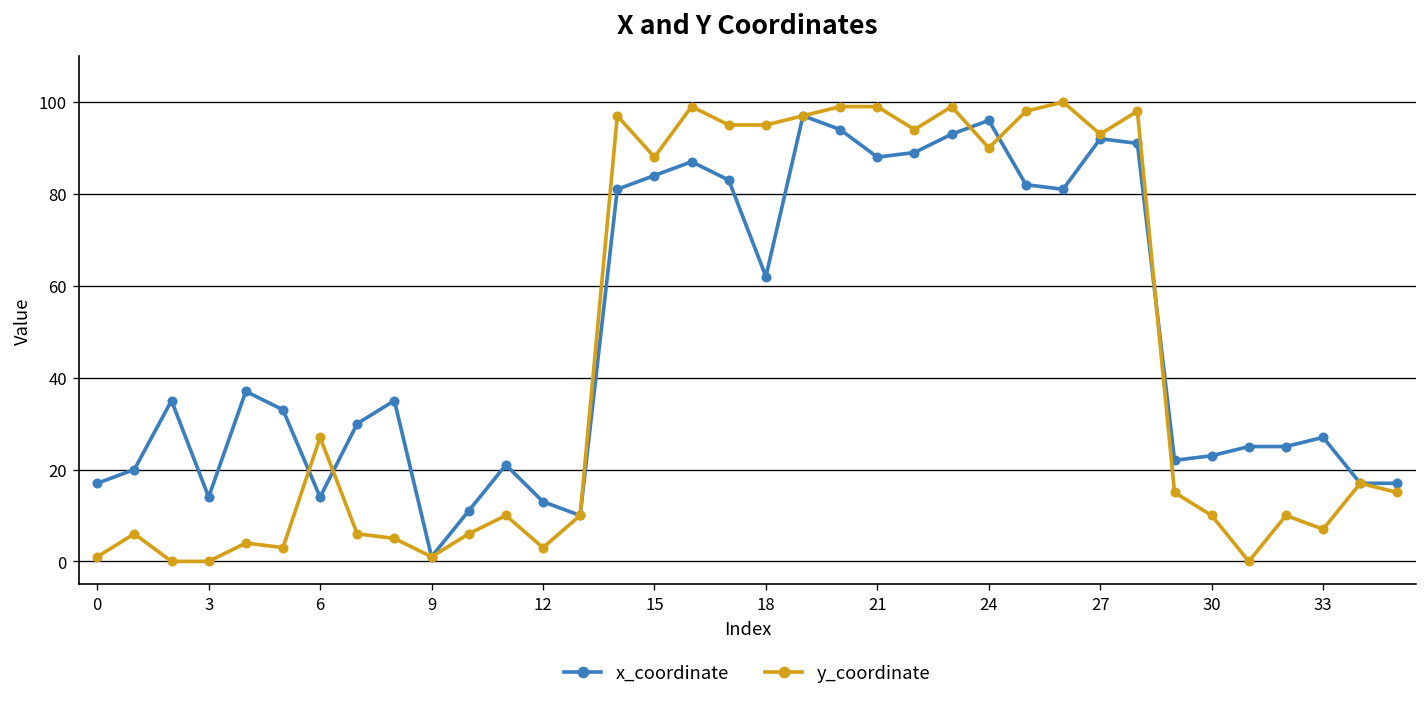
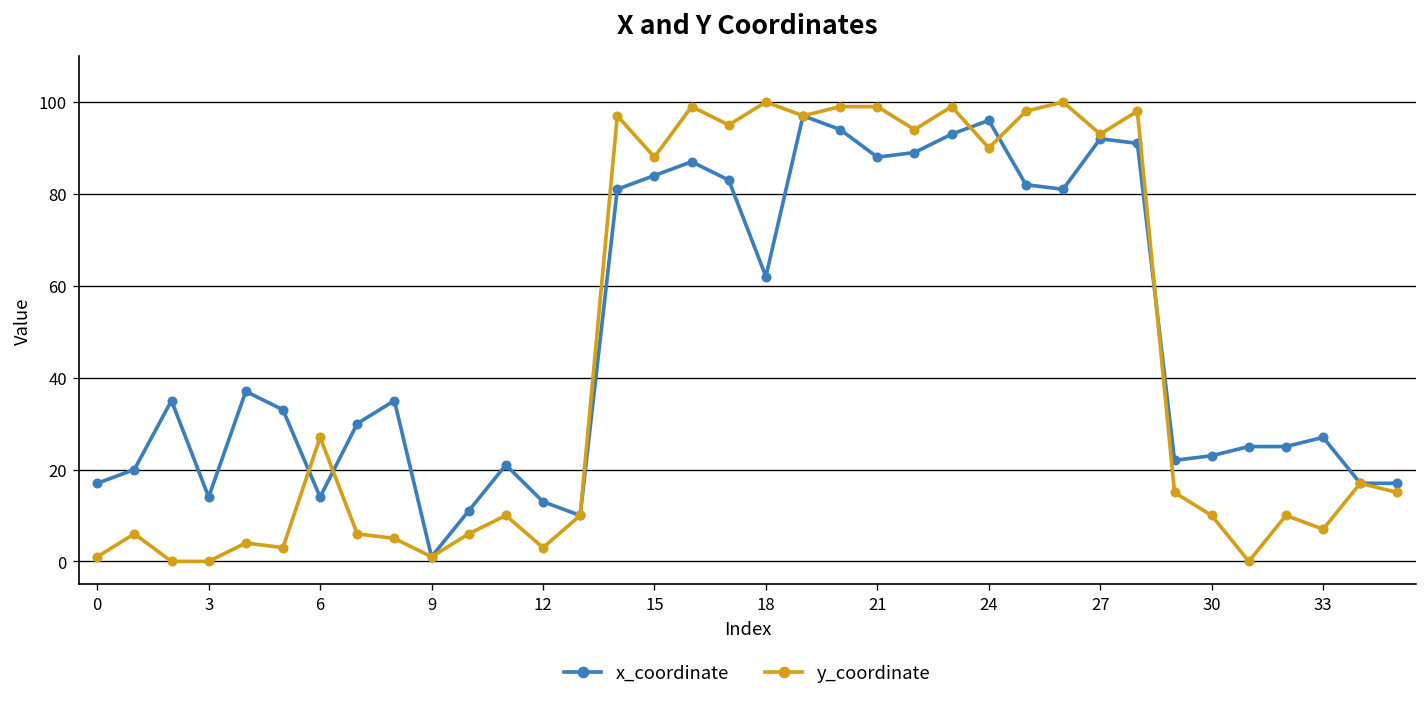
y_coordinate, 18: 95 -> 100
